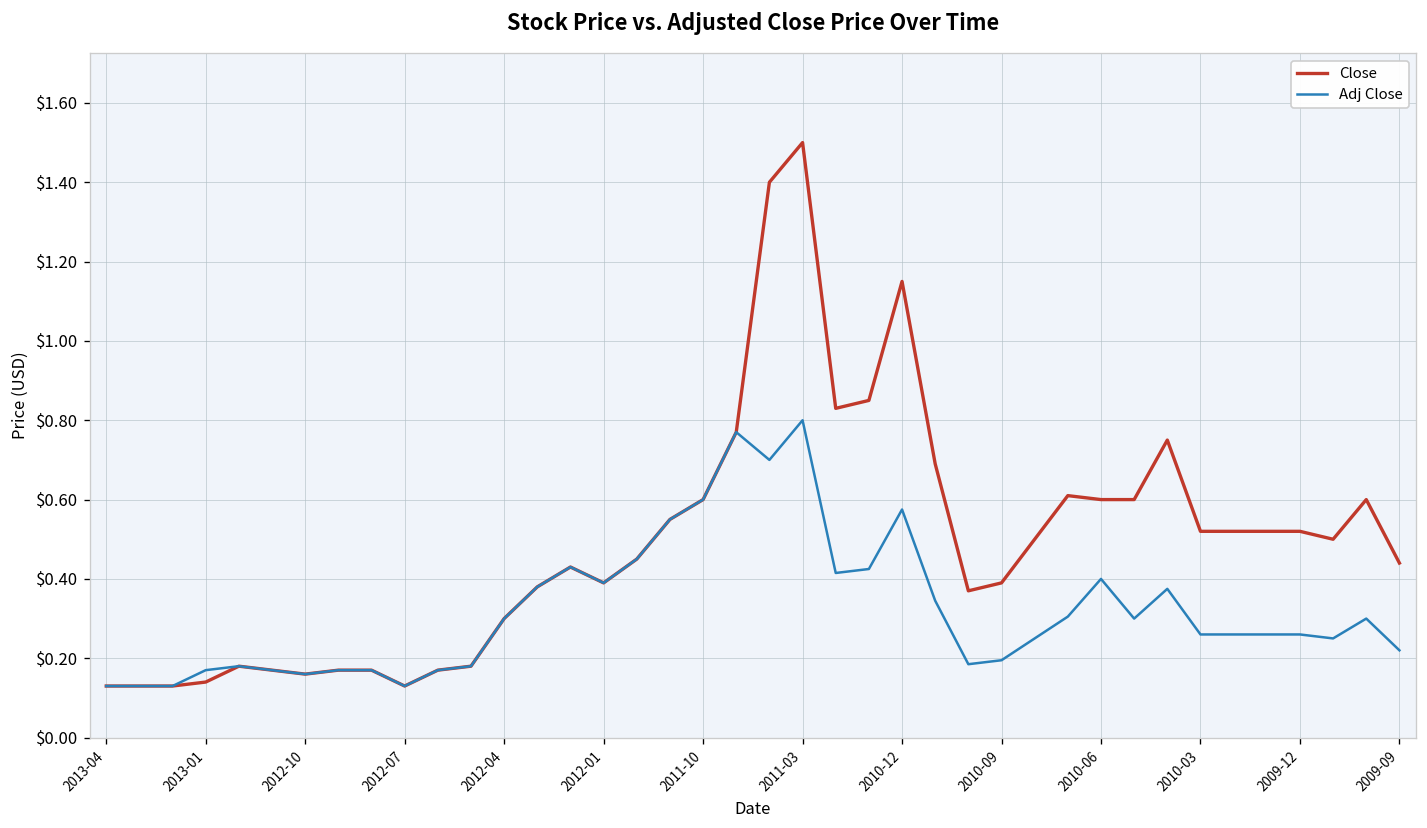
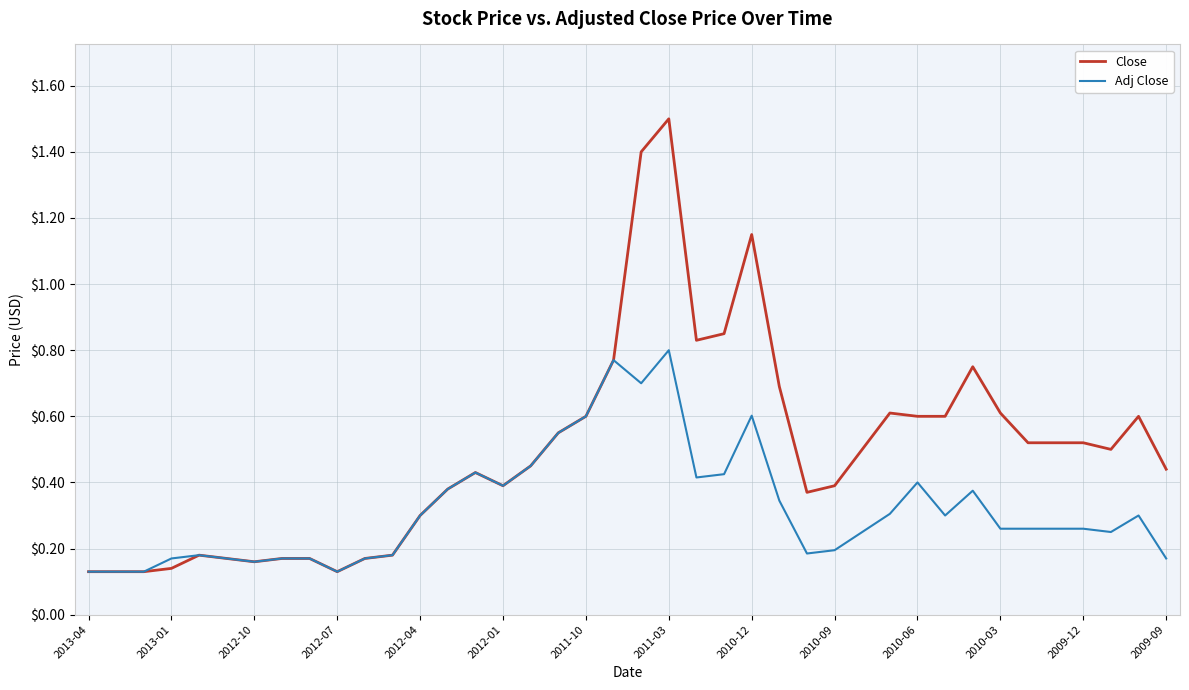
Adj Close, 2010-12: $0.58 -> $0.60
Close, 2010-03: $0.52 -> $0.61
Adj Close, 2009-09: $0.22 -> $0.17
